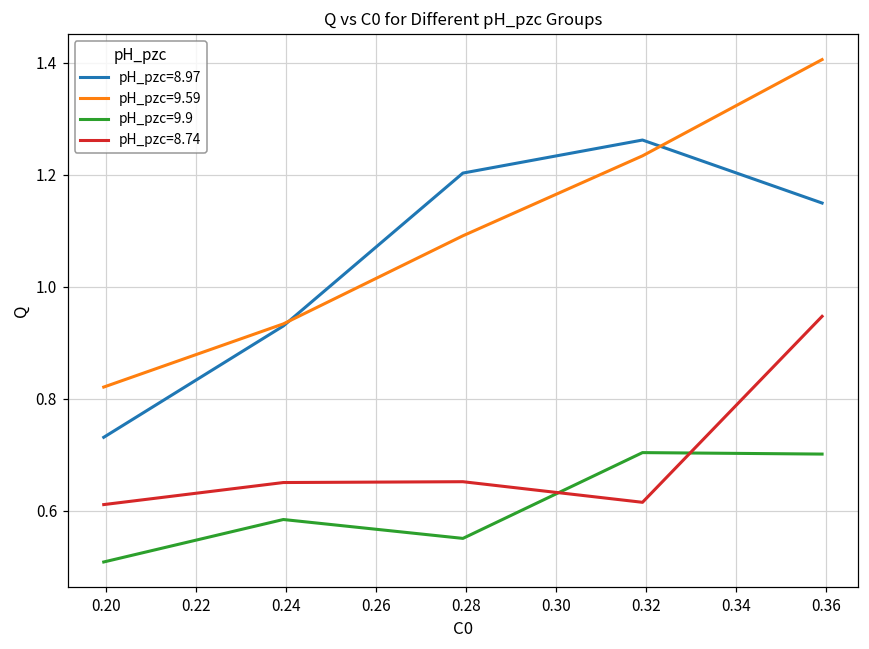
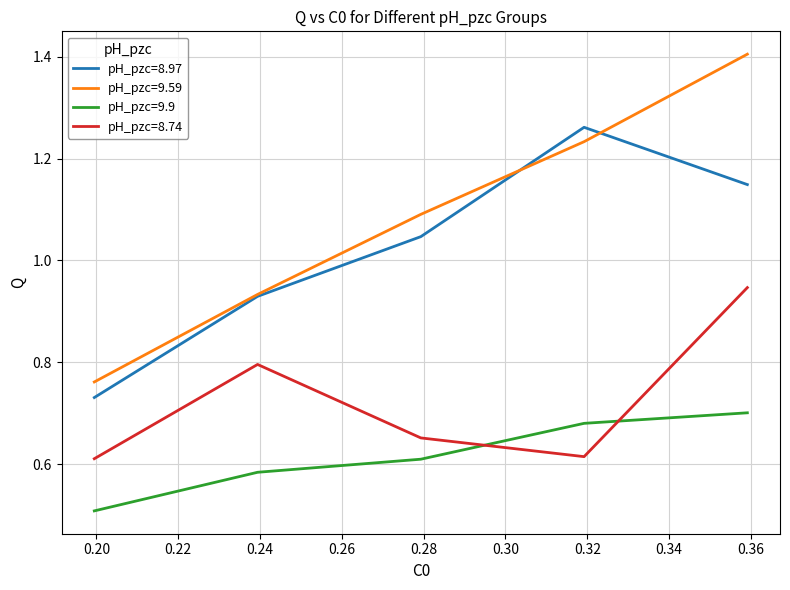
pH_pzc=9.59, 0.20: 0.82 -> 0.76
pH_pzc=8.74, 0.24: 0.65 -> 0.80
pH_pzc=8.97, 0.28: 1.20 -> 1.05
pH_pzc=9.9, 0.28: 0.55 -> 0.61
pH_pzc=9.9, 0.32: 0.70 -> 0.68
